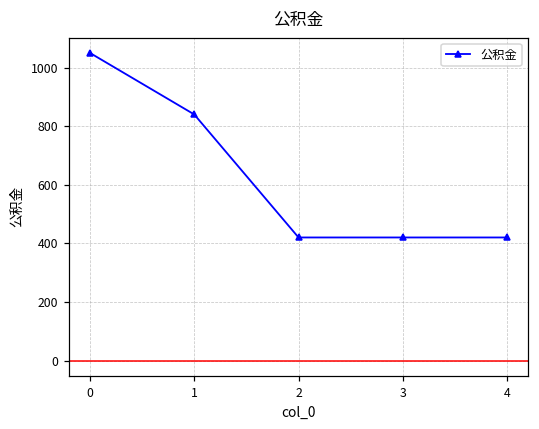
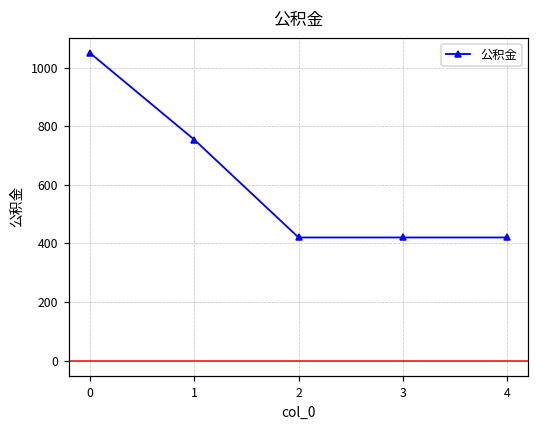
1: 840 -> 750
